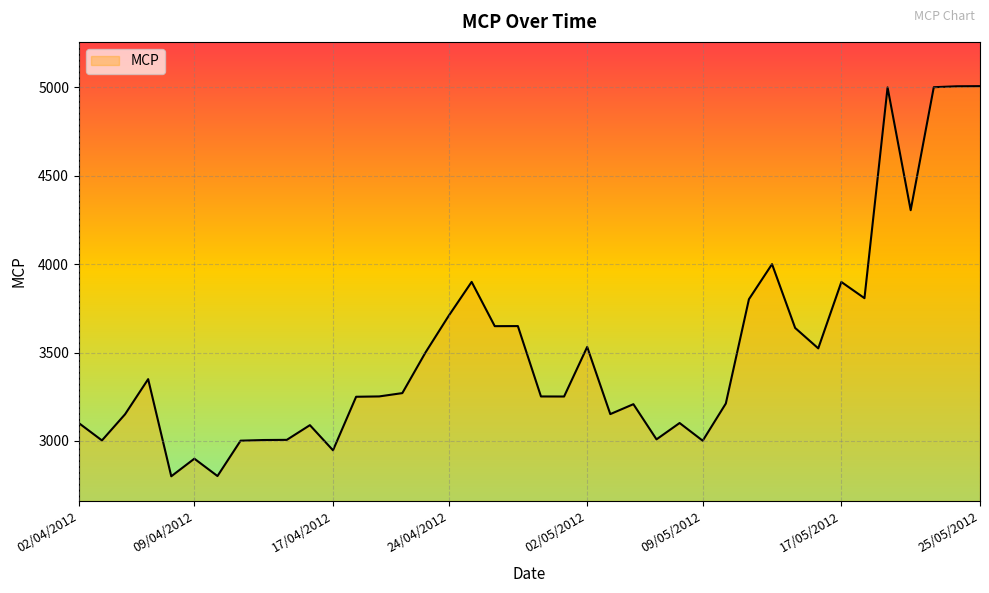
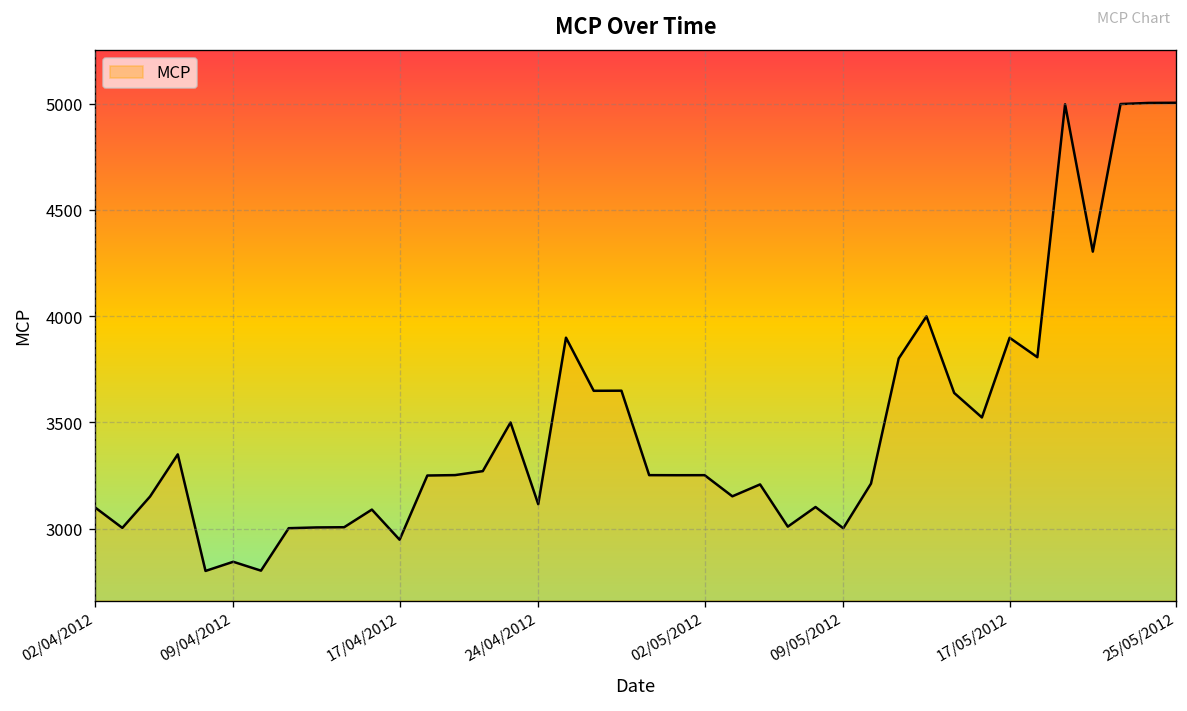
09/04/2012: 2900 -> 2840
24/04/2012: 3710 -> 3110
02/05/2012: 3530 -> 3250
